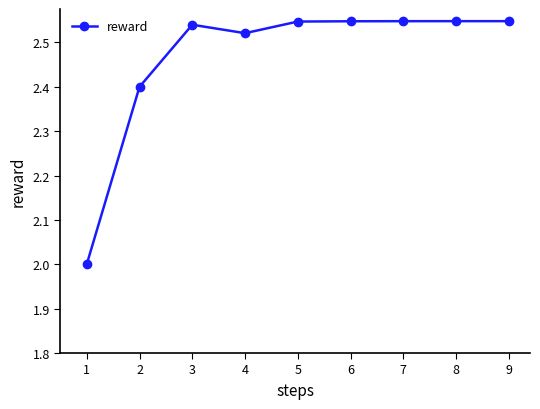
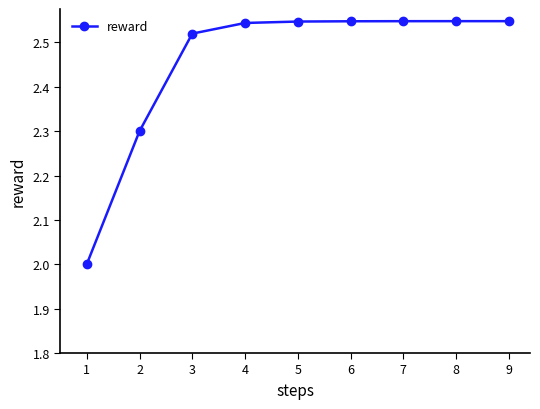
2: 2.4 -> 2.3
3: 2.54 -> 2.52
4: 2.52 -> 2.54
